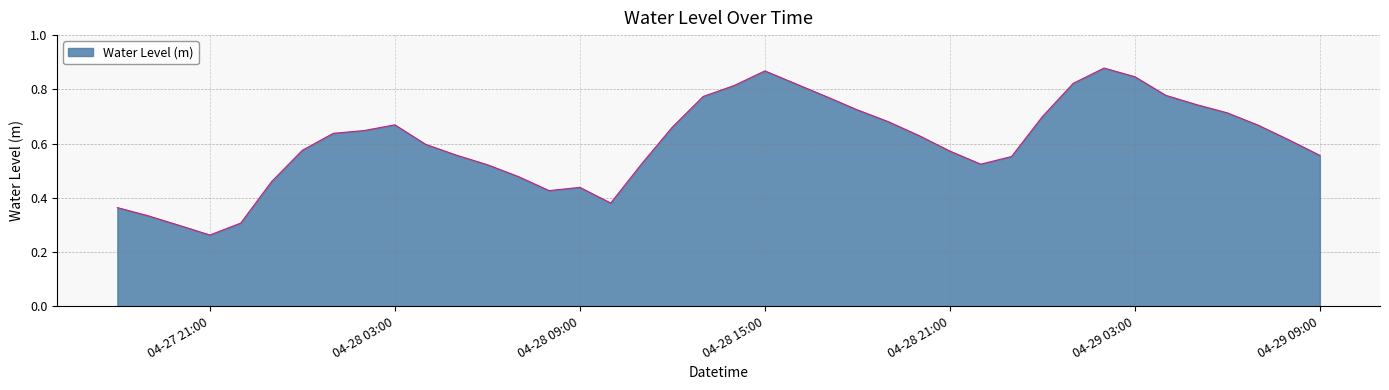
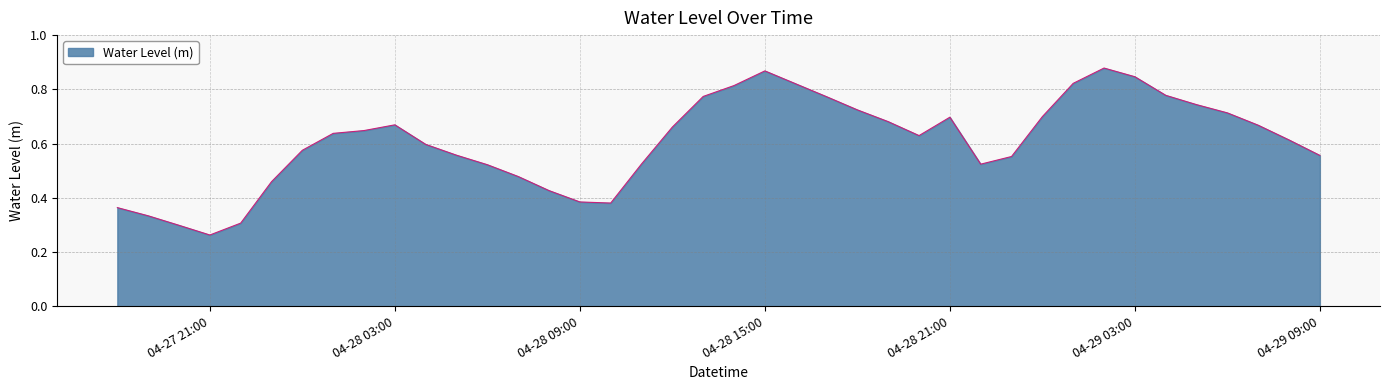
04-28 09:00: 0.44 -> 0.38
04-28 21:00: 0.57 -> 0.70
